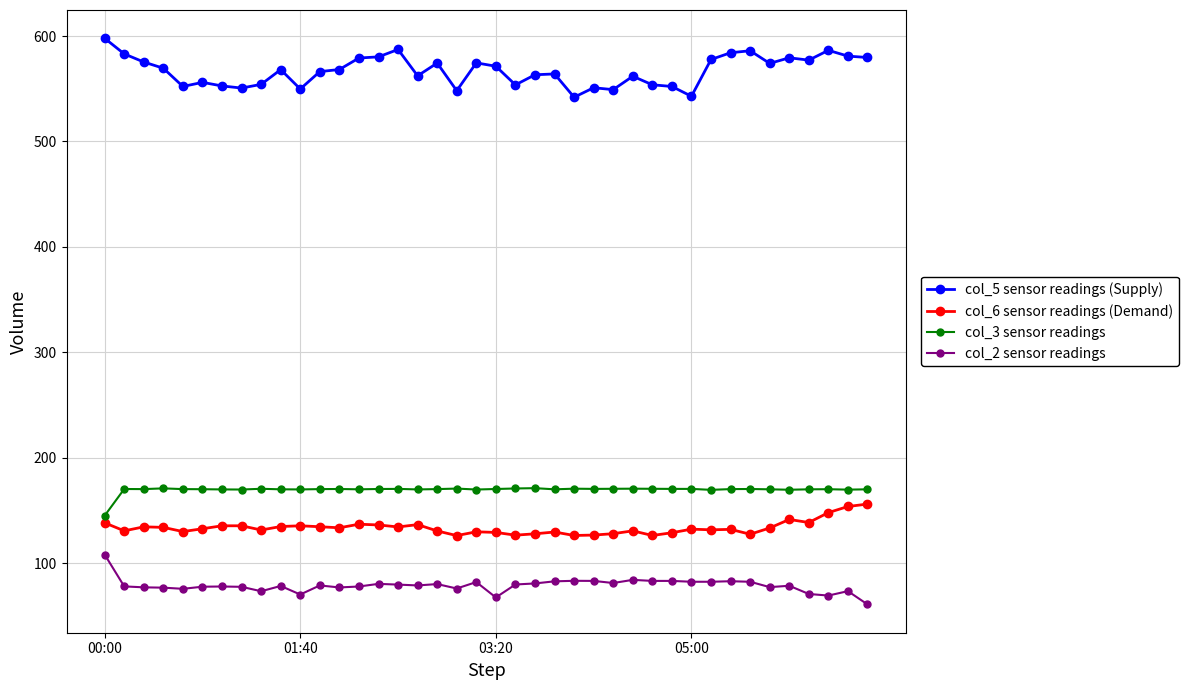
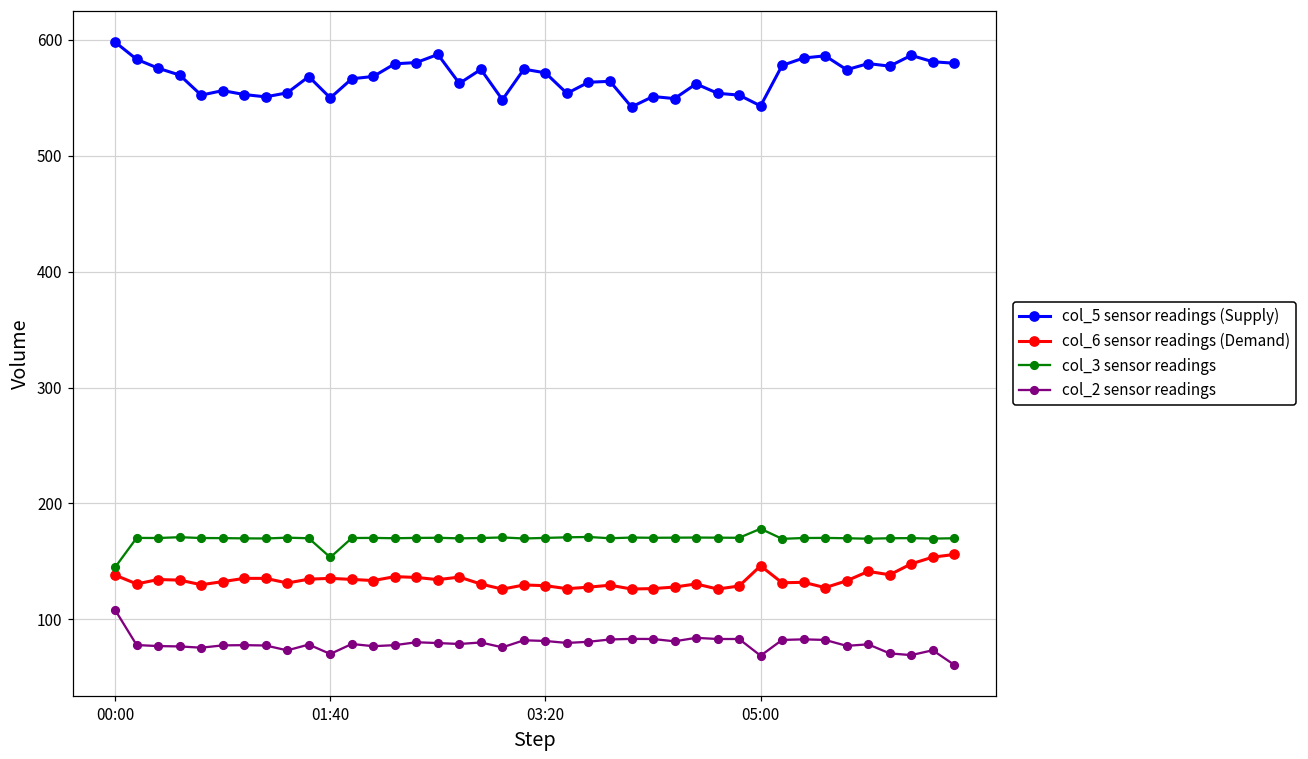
col_3 sensor readings, 01:40: 170 -> 154
col_2 sensor readings, 03:20: 67 -> 81
col_6 sensor readings (Demand), 05:00: 132 -> 146
col_3 sensor readings, 05:00: 170 -> 178
col_2 sensor readings, 05:00: 82 -> 69
